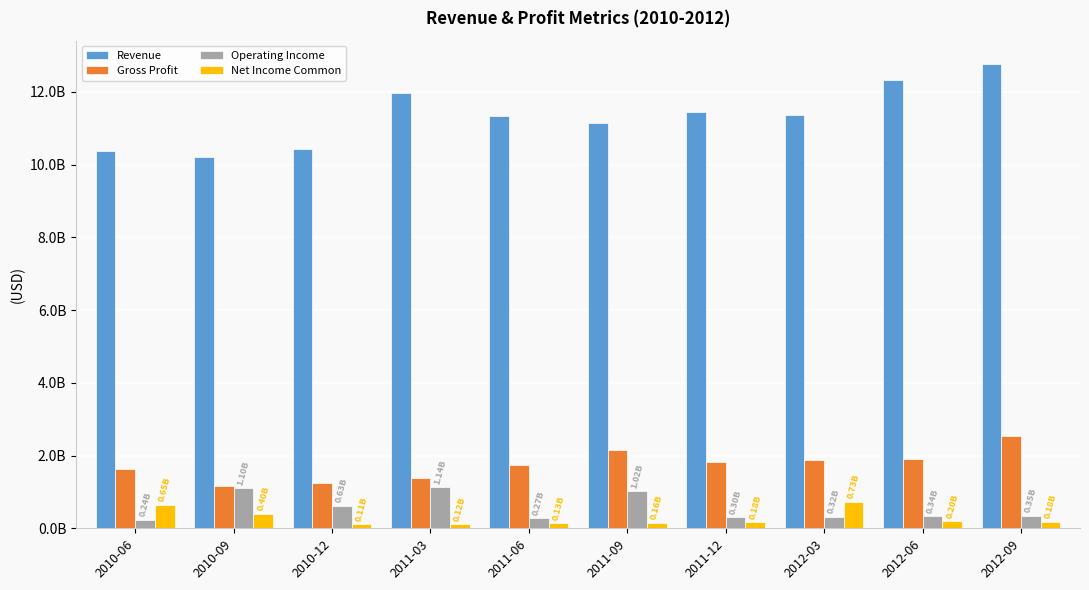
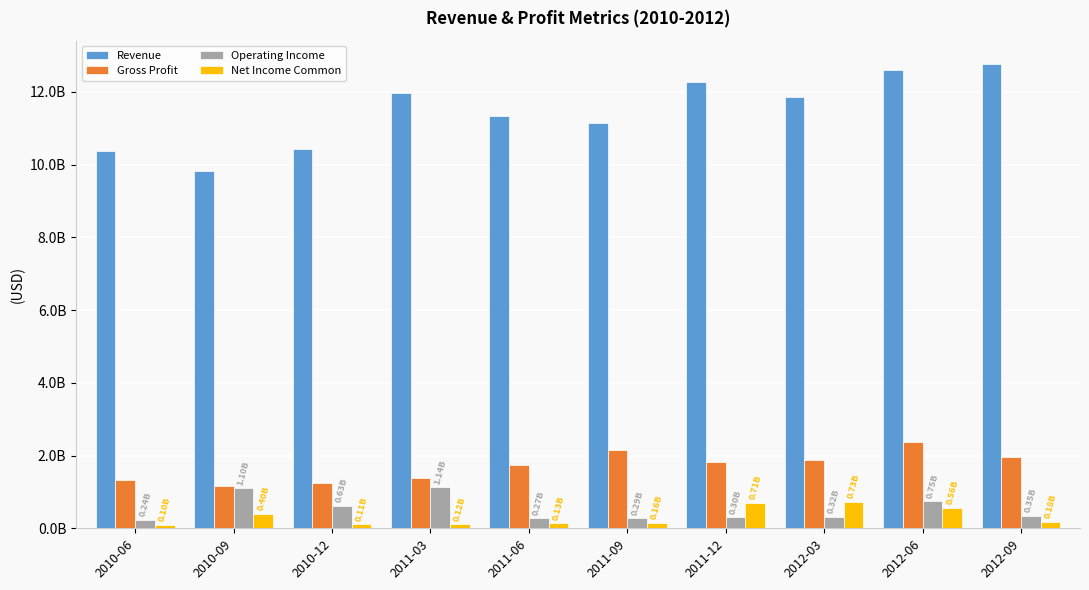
Gross Profit, 2010-06: 1600000000 -> 1300000000
Net Income Common, 2010-06: 0.65B -> 0.10B
Revenue, 2010-09: 10200000000 -> 9800000000
Operating Income, 2011-09: 1.02B -> 0.29B
Revenue, 2011-12: 11400000000 -> 12300000000
Net Income Common, 2011-12: 0.18B -> 0.71B
Revenue, 2012-03: 11400000000 -> 11800000000
Revenue, 2012-06: 12300000000 -> 12600000000
Gross Profit, 2012-06: 1900000000 -> 2400000000
Operating Income, 2012-06: 0.34B -> 0.75B
Net Income Common, 2012-06: 0.20B -> 0.56B
Gross Profit, 2012-09: 2500000000 -> 2000000000
